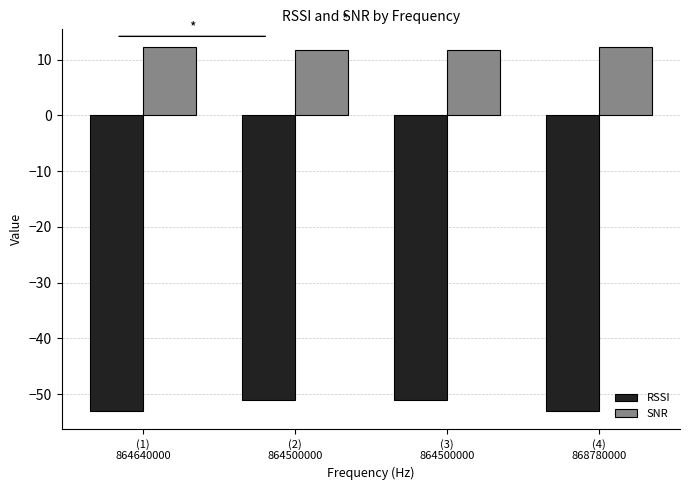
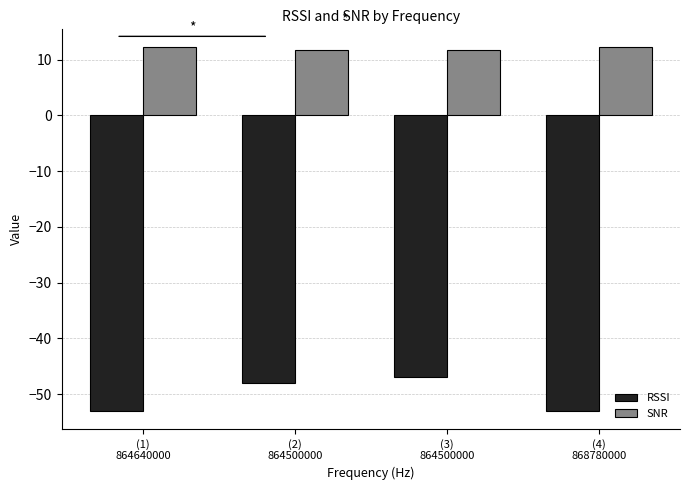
RSSI, (2) 864500000: -51 -> -48
RSSI, (3) 864500000: -51 -> -47
